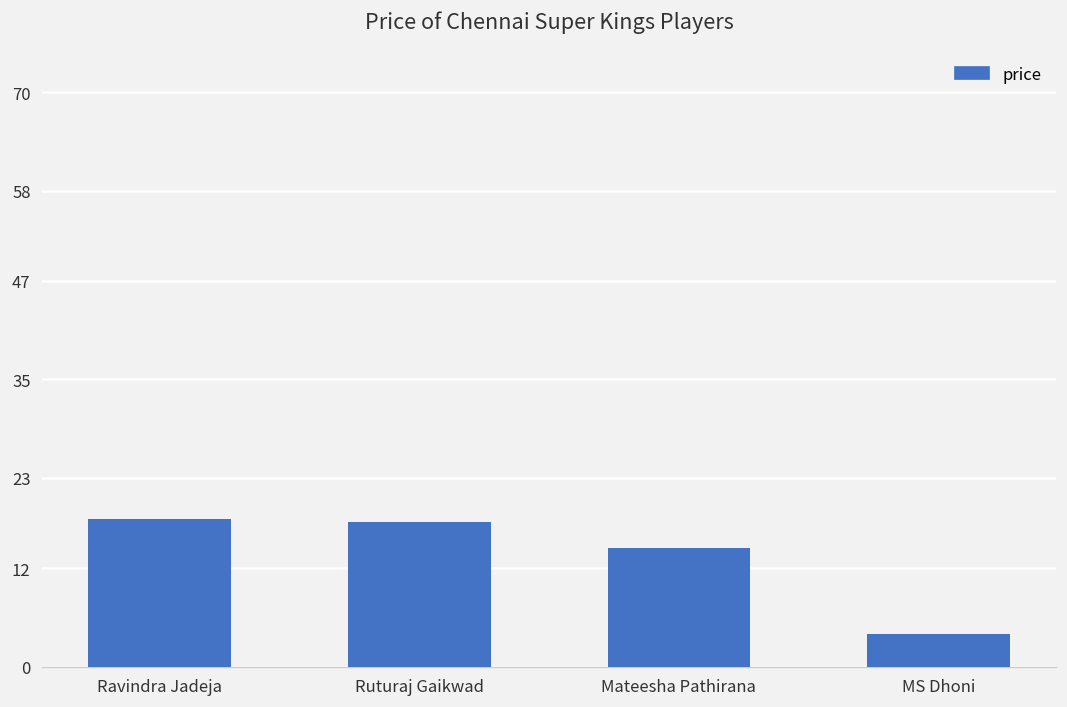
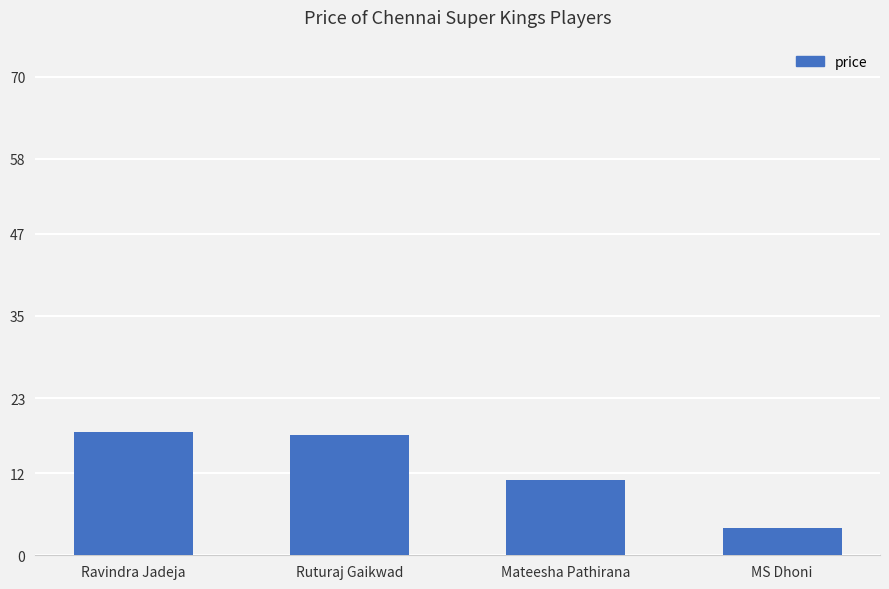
Mateesha Pathirana: 14 -> 11
